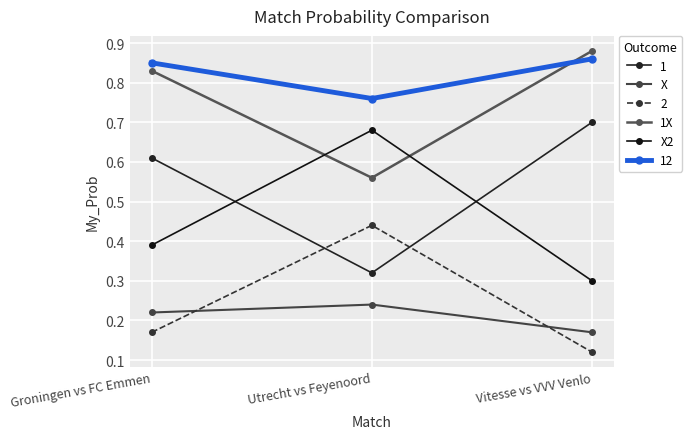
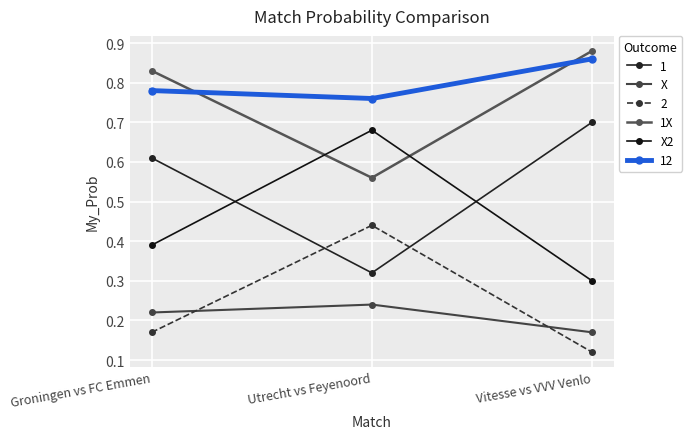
12, Groningen vs FC Emmen: 0.85 -> 0.78
